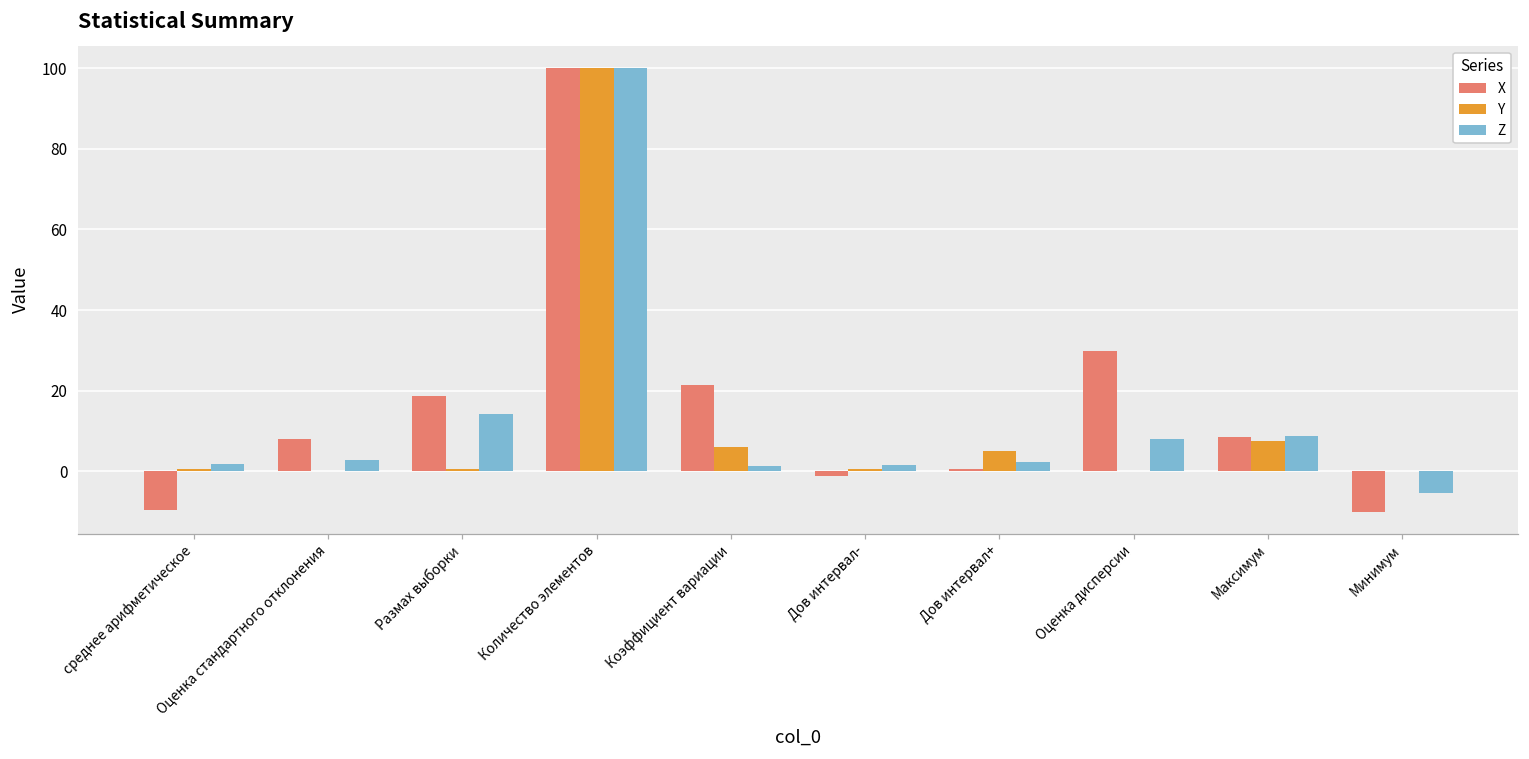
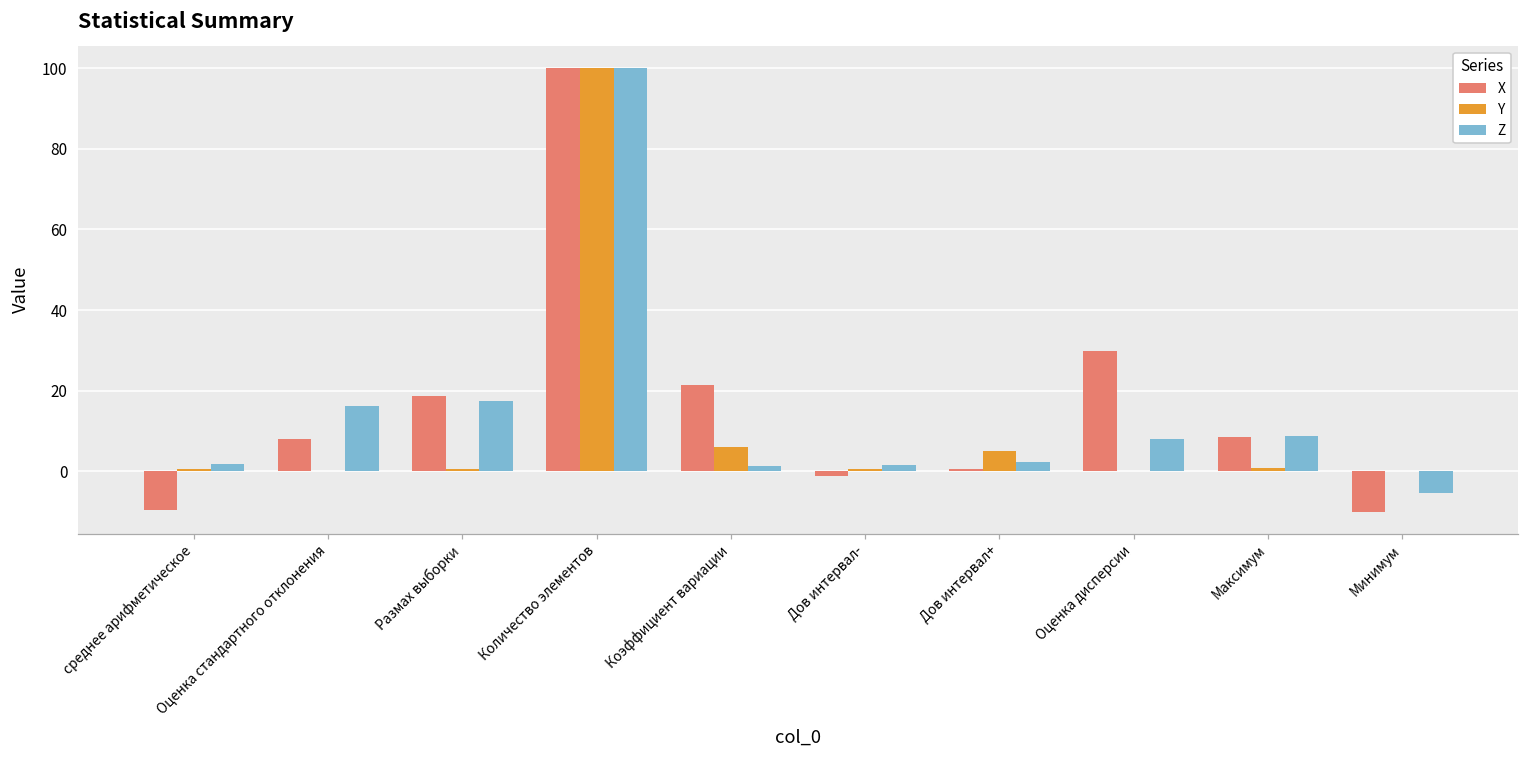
Z, Оценка стандартного отклонения: 3 -> 16
Z, Размах выборки: 14 -> 17
Y, Максимум: 7 -> 1
